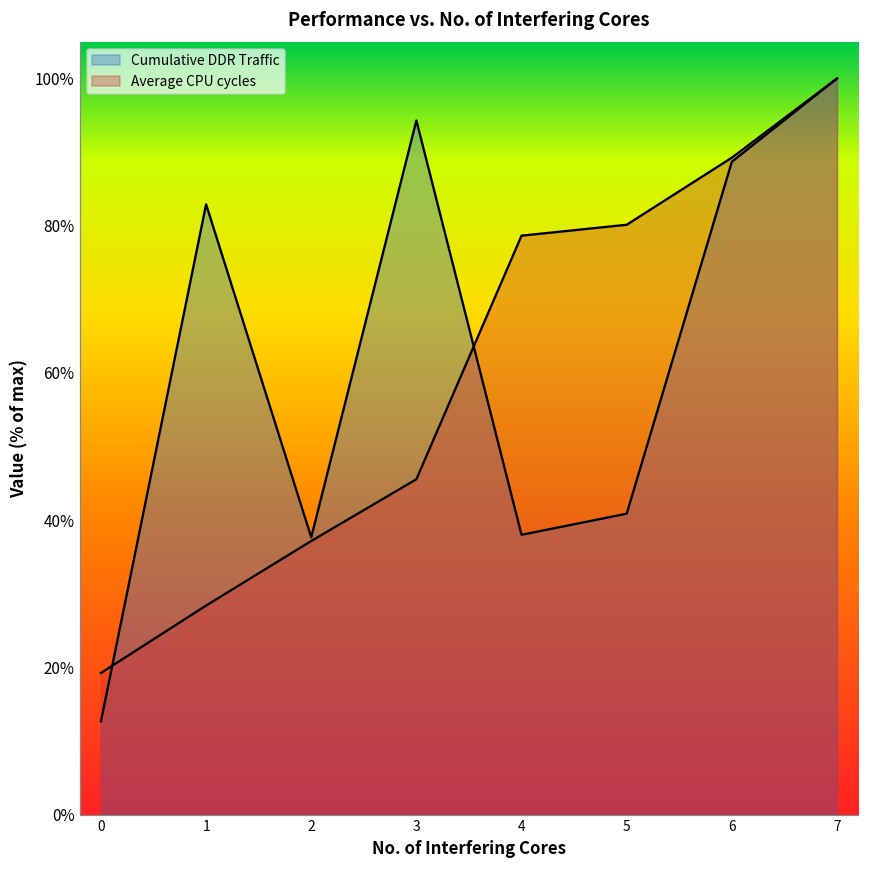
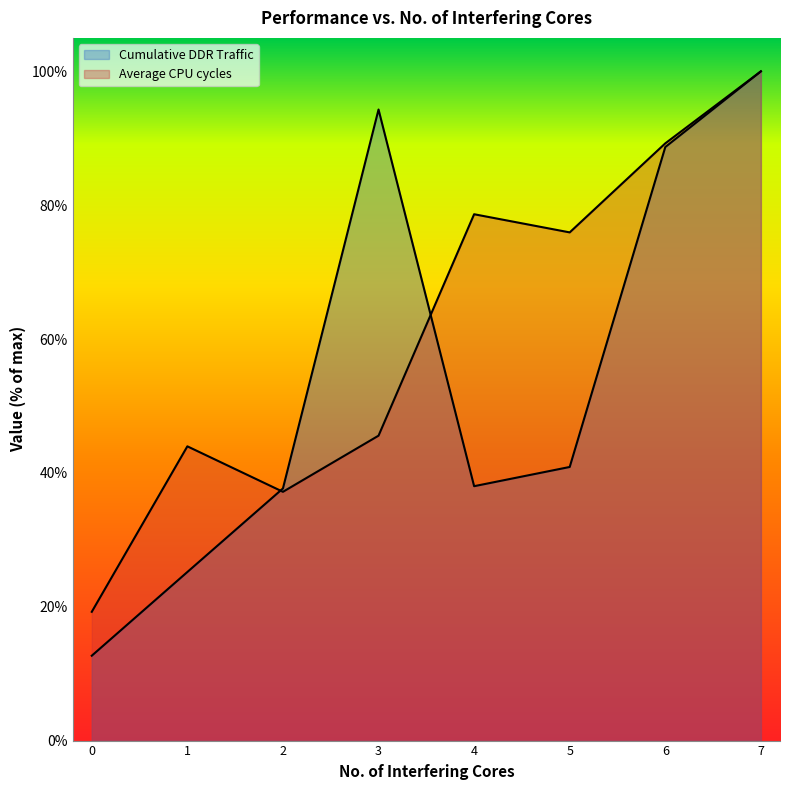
Cumulative DDR Traffic, 1: 83% -> 25%
Average CPU cycles, 1: 28% -> 44%
Average CPU cycles, 5: 80% -> 76%
